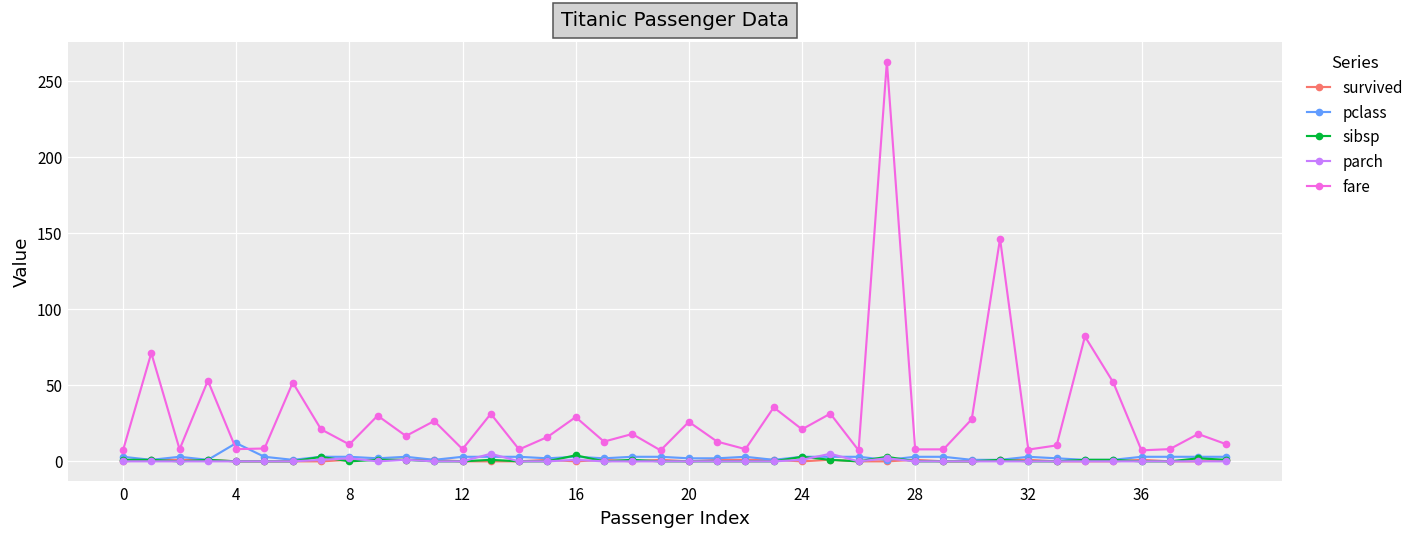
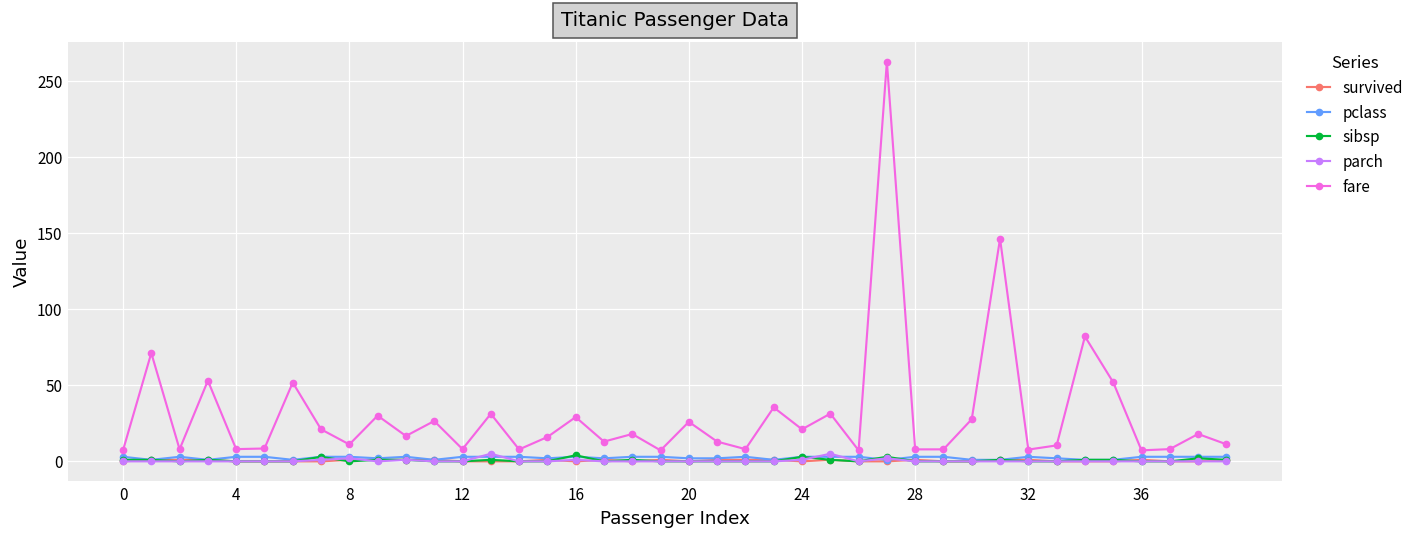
pclass, 4: 12 -> 3
